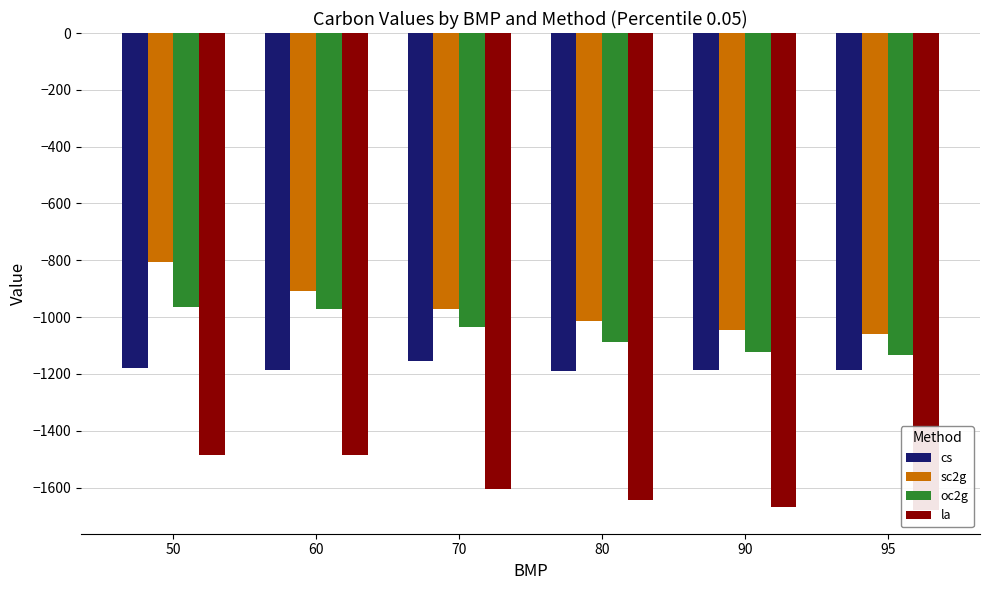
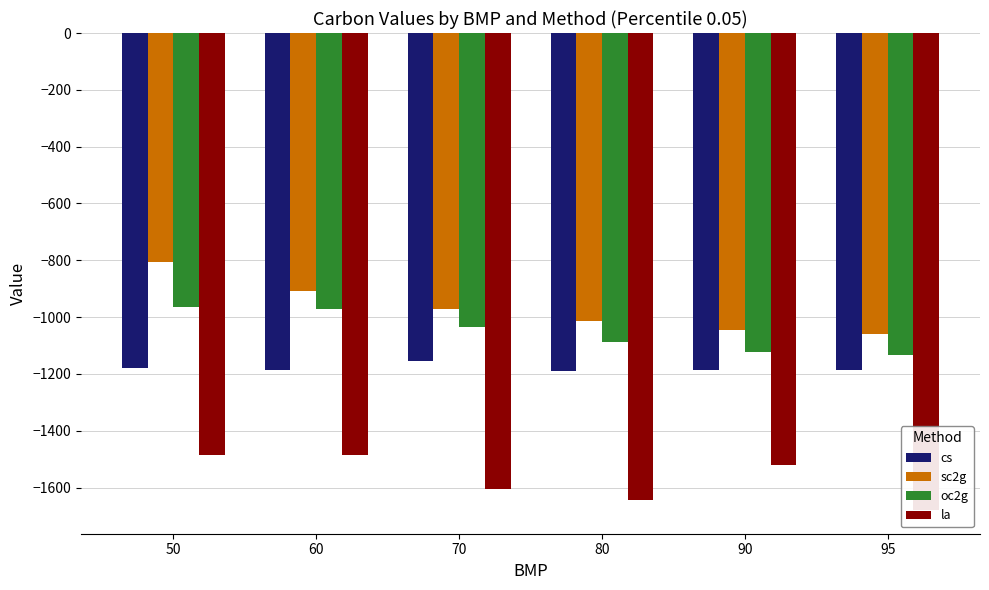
la, 90: -1670 -> -1520
